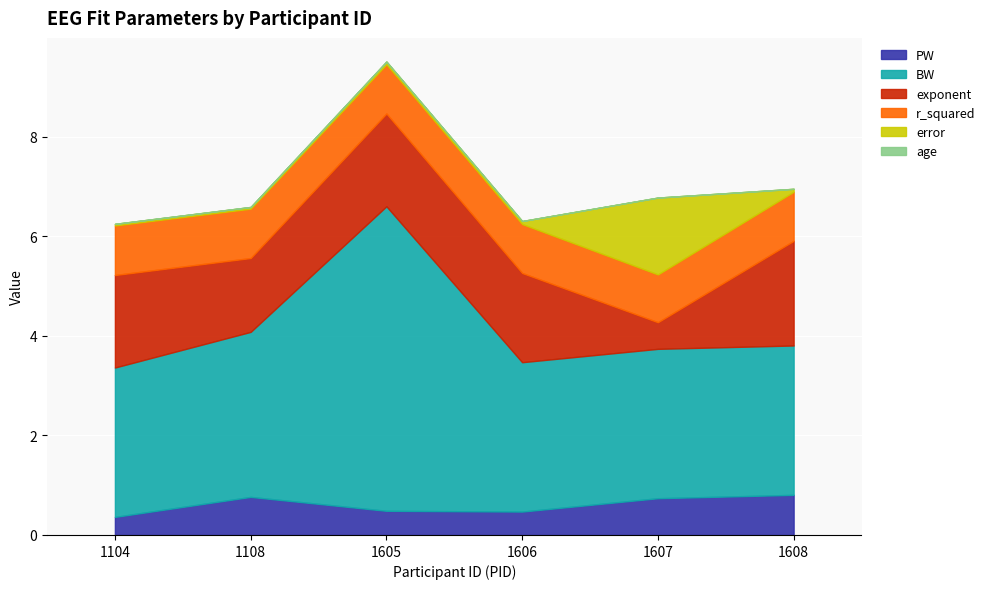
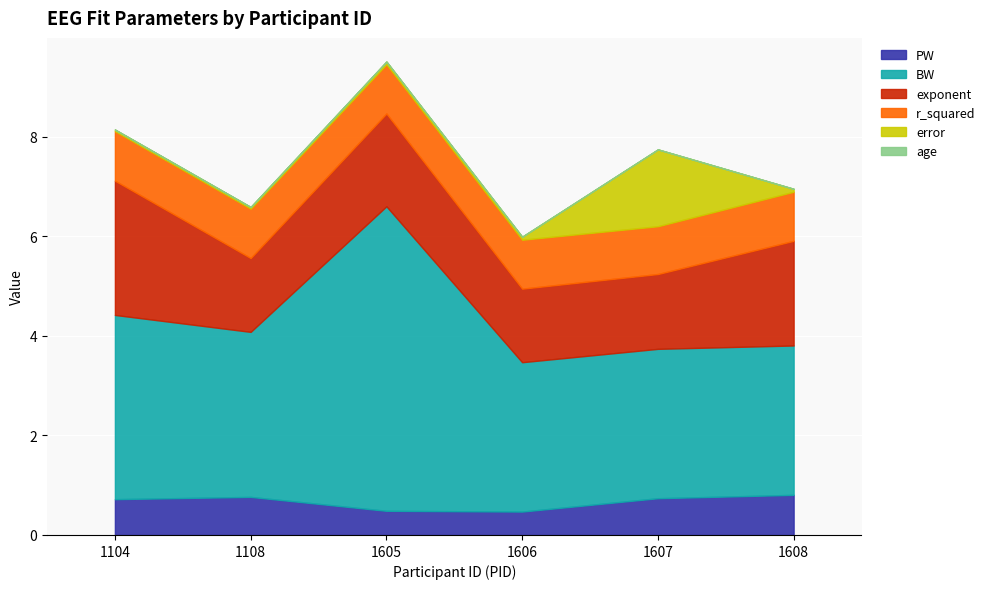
PW, 1104: 0.4 -> 0.7
BW, 1104: 3.0 -> 3.7
exponent, 1104: 1.9 -> 2.7
exponent, 1606: 1.8 -> 1.5
exponent, 1607: 0.5 -> 1.5
